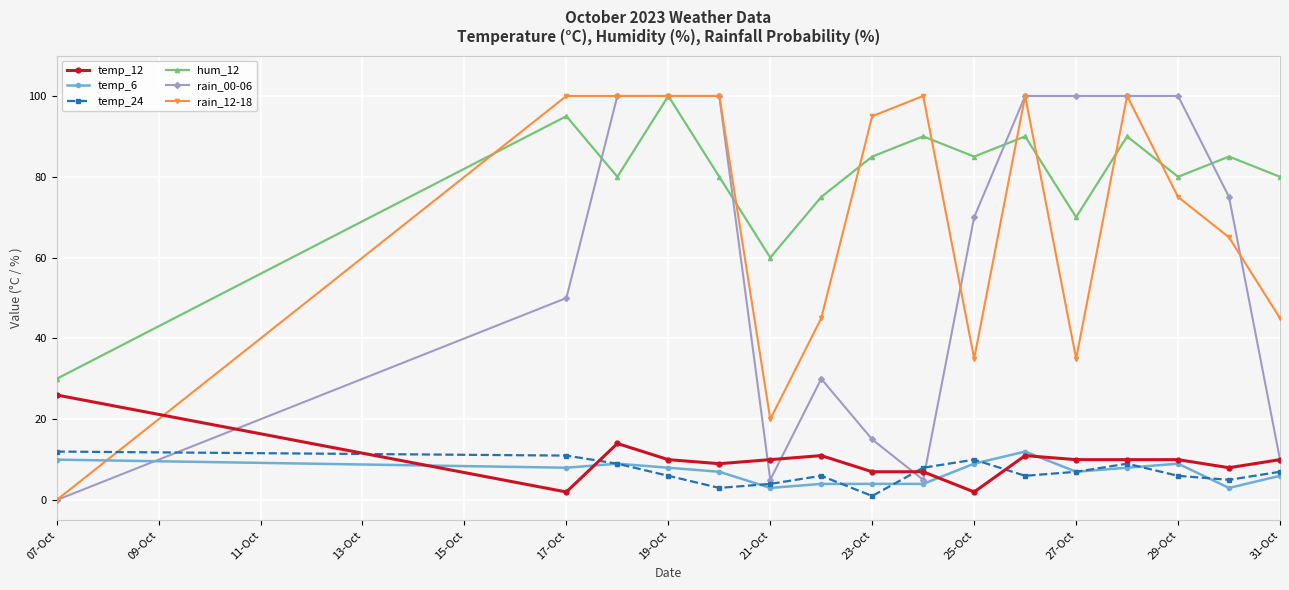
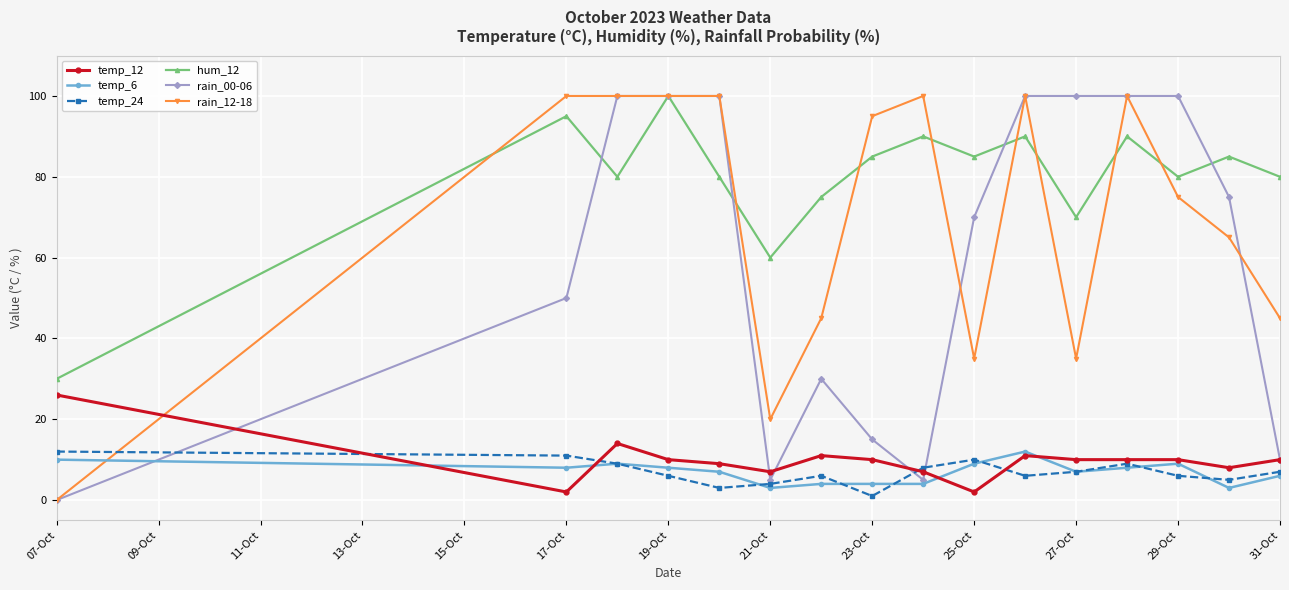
temp_12, 21-Oct: 10 -> 7
temp_12, 23-Oct: 7 -> 10
